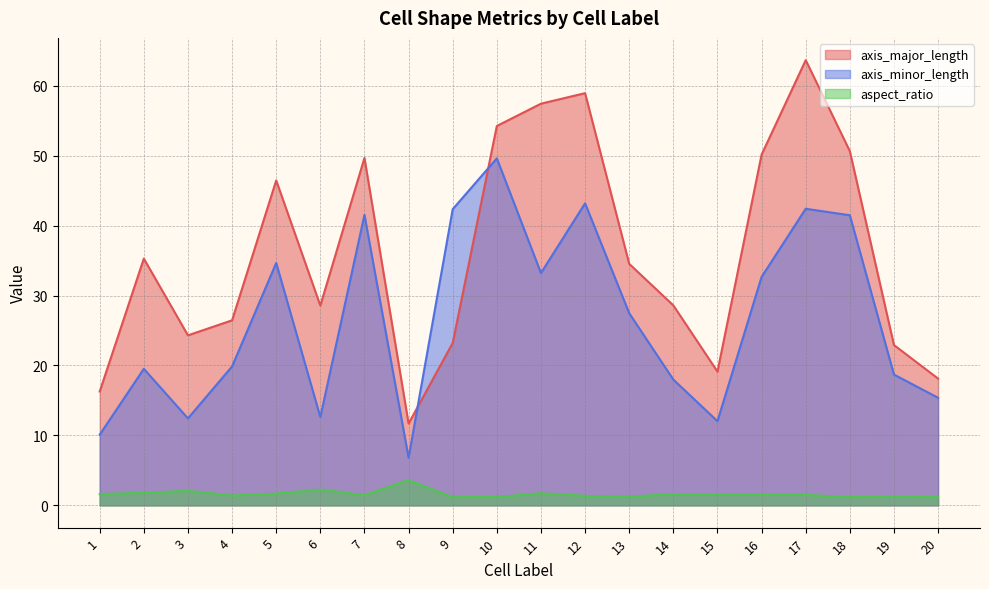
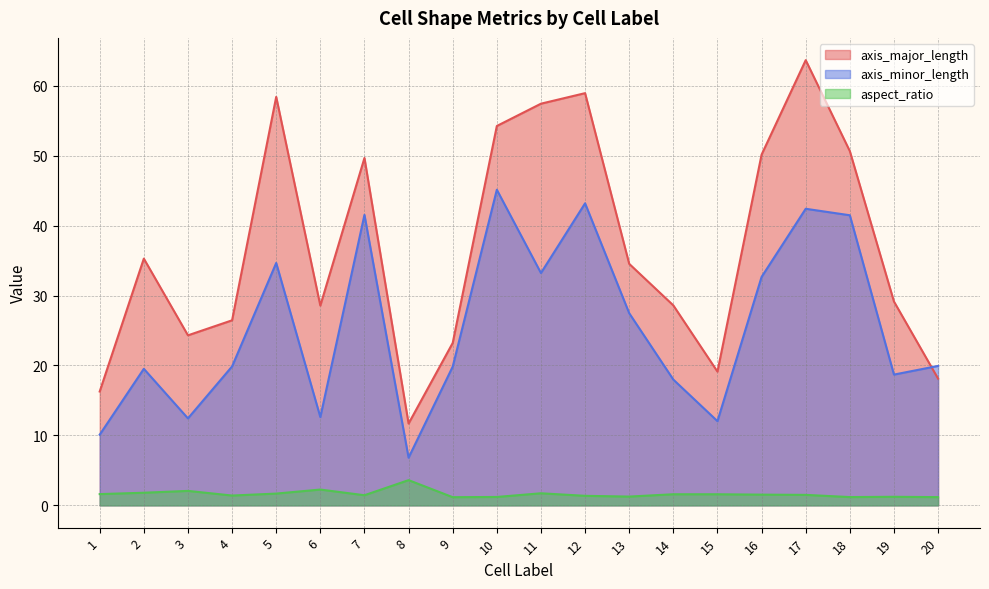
axis_major_length, 5: 46 -> 58
axis_minor_length, 9: 42 -> 20
axis_minor_length, 10: 50 -> 45
axis_major_length, 19: 23 -> 29
axis_minor_length, 20: 15 -> 20
